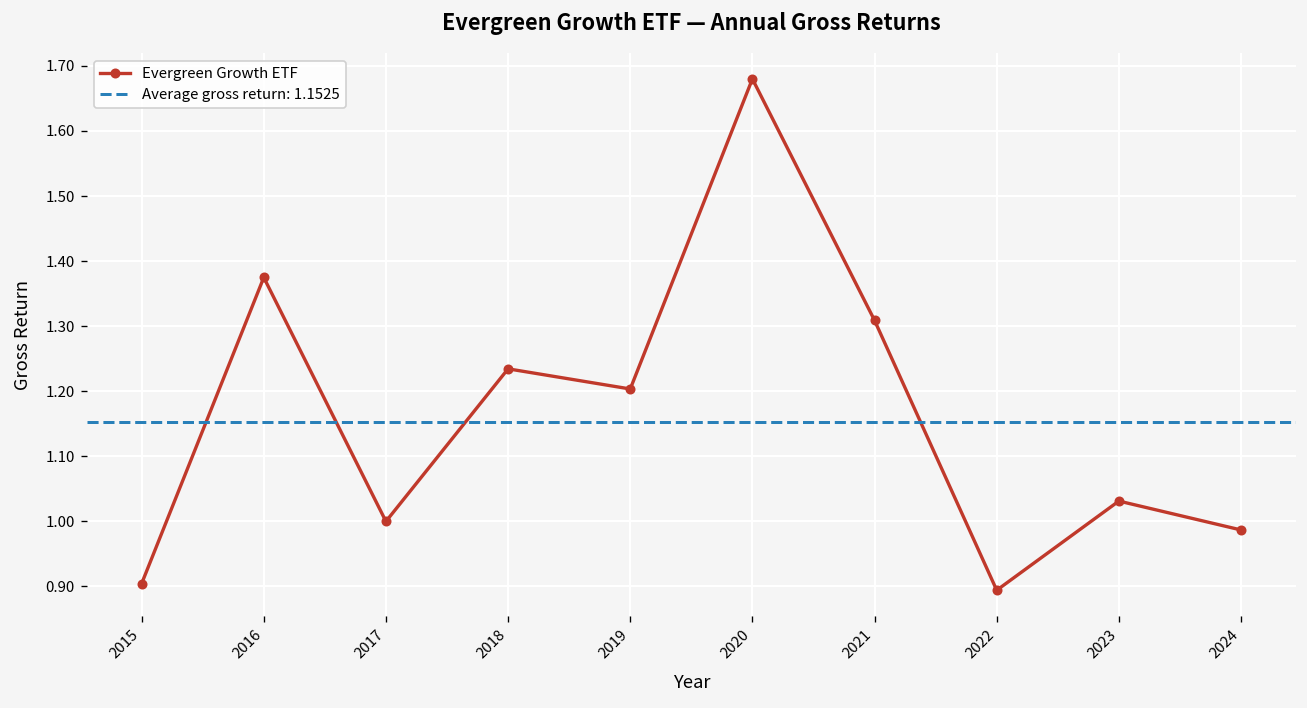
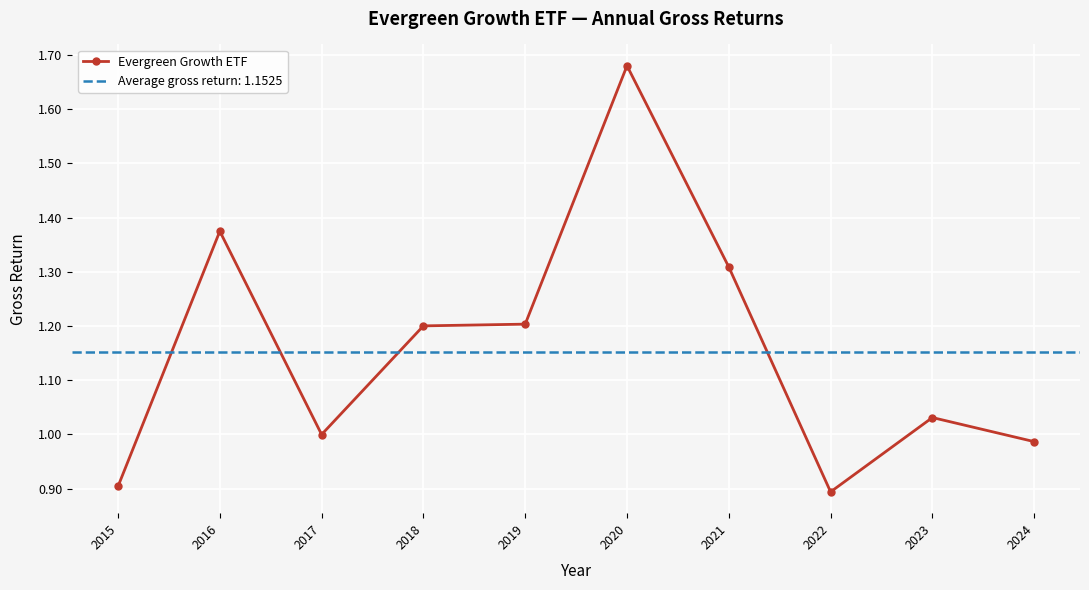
2018: 1.23 -> 1.20
